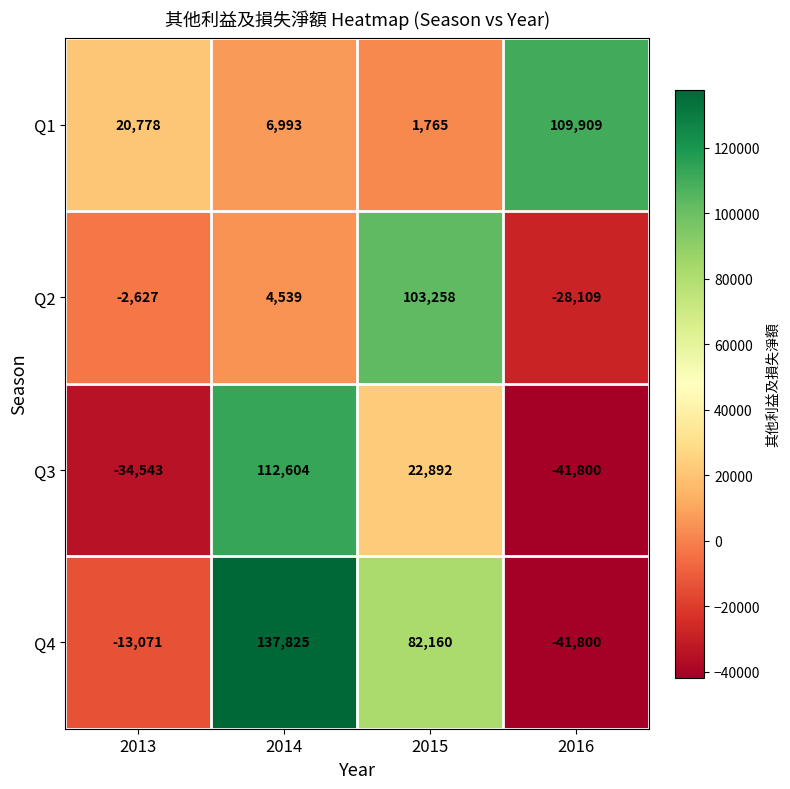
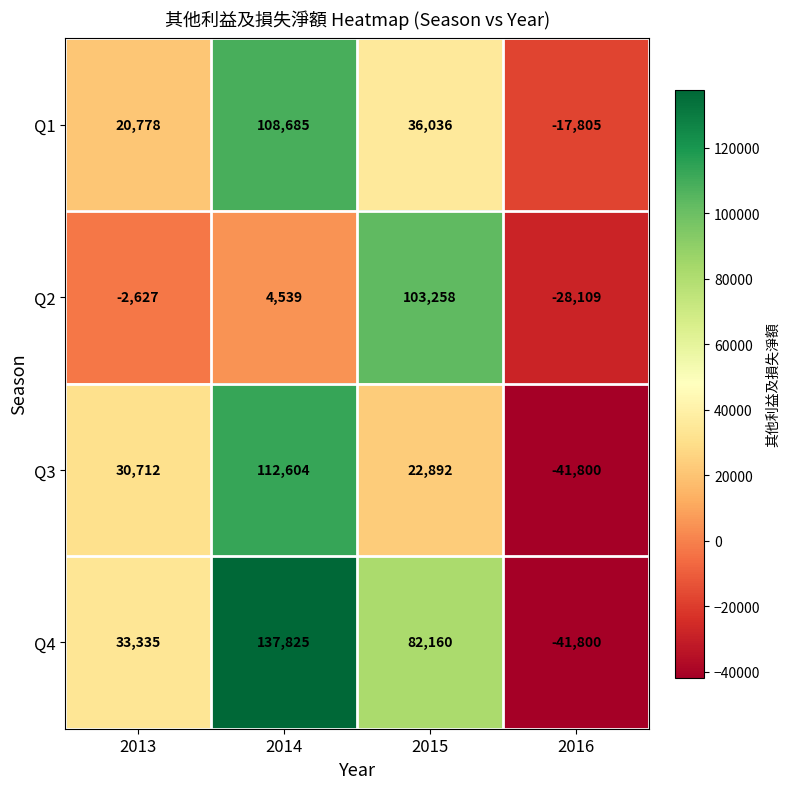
Q1, 2014: 6,993 -> 108,685
Q1, 2015: 1,765 -> 36,036
Q1, 2016: 109,909 -> -17,805
Q3, 2013: -34,543 -> 30,712
Q4, 2013: -13,071 -> 33,335
